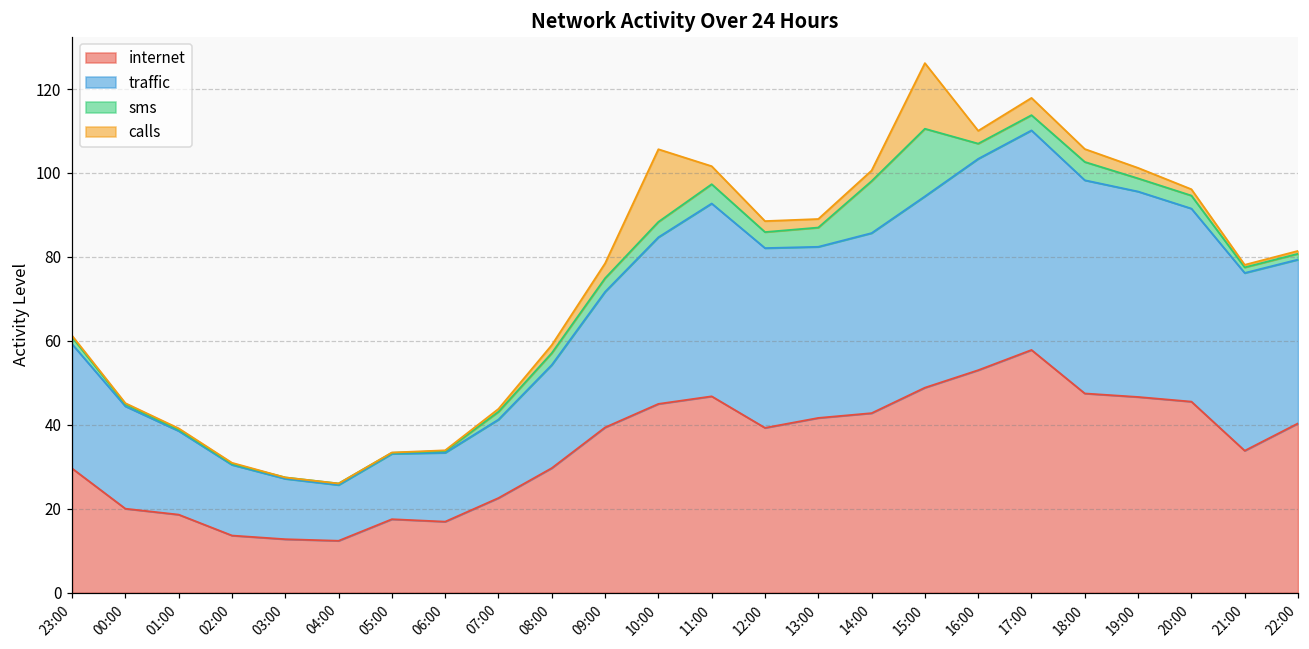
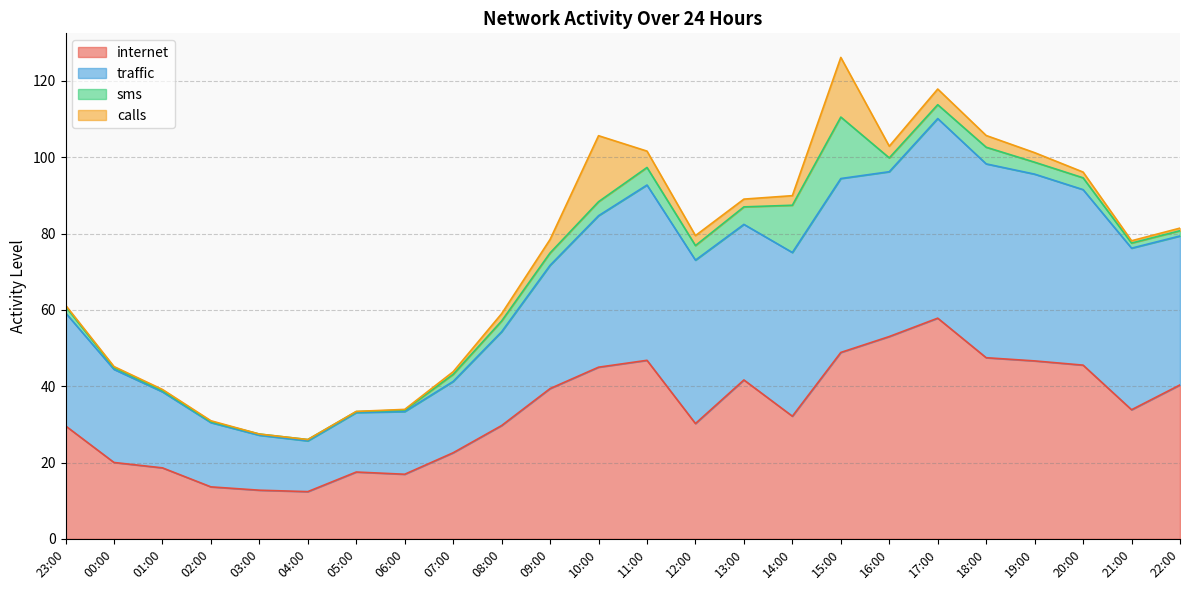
internet, 12:00: 39 -> 30
internet, 14:00: 43 -> 32
traffic, 16:00: 50 -> 43
